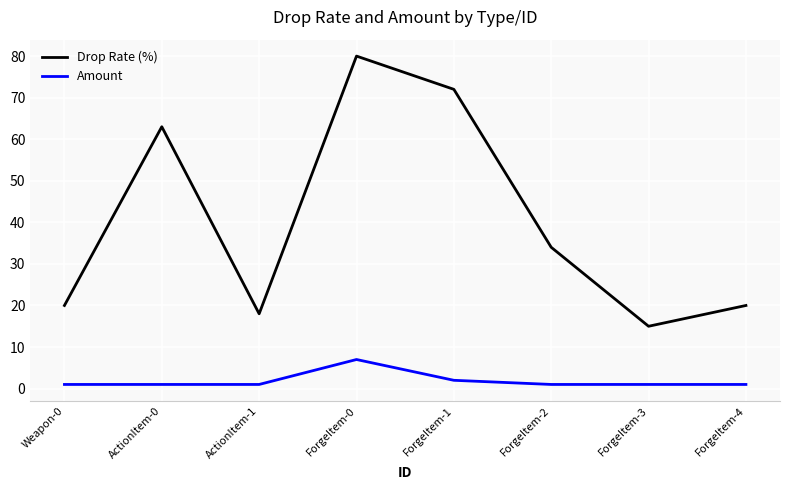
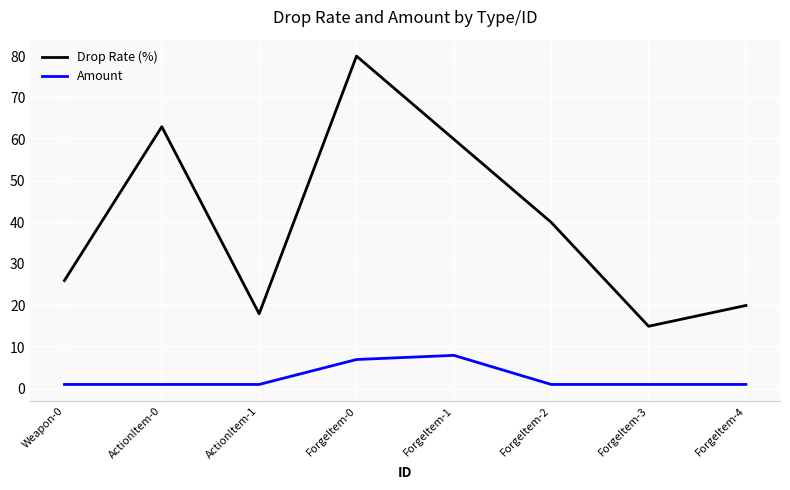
Drop Rate (%), Weapon-0: 20 -> 26
Drop Rate (%), ForgeItem-1: 72 -> 60
Amount, ForgeItem-1: 2 -> 8
Drop Rate (%), ForgeItem-2: 34 -> 40
